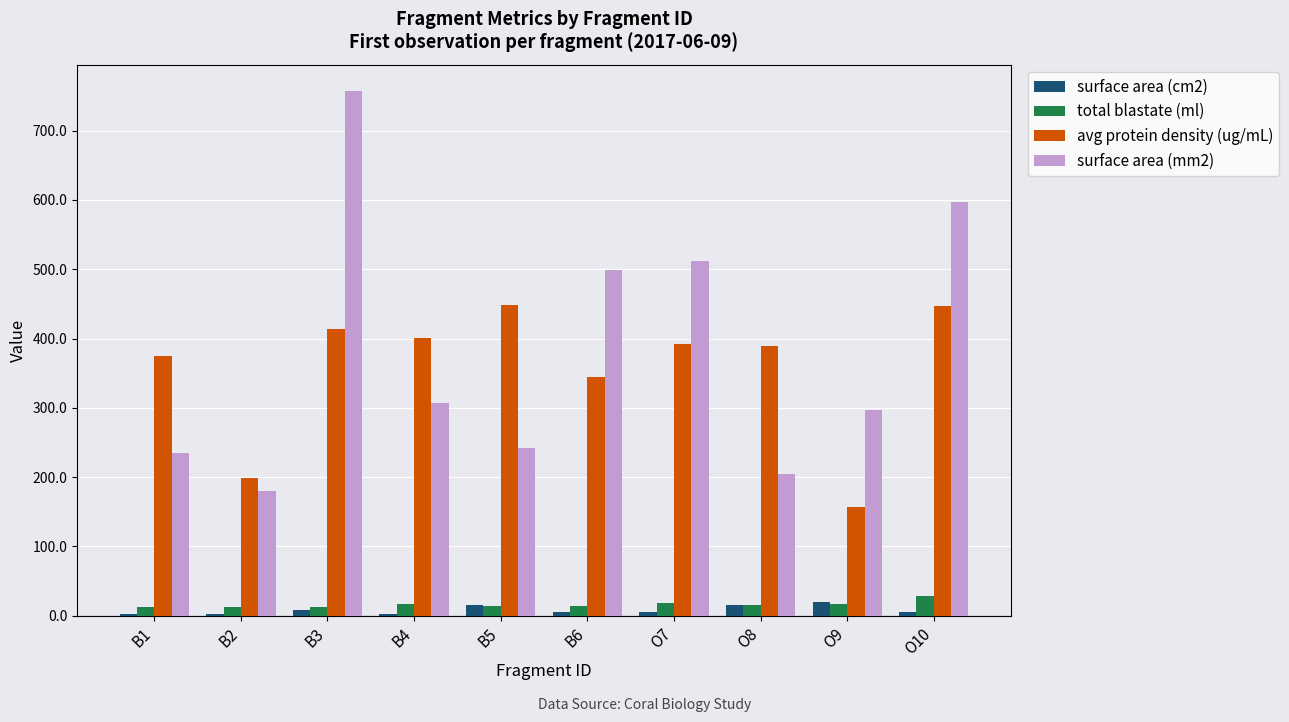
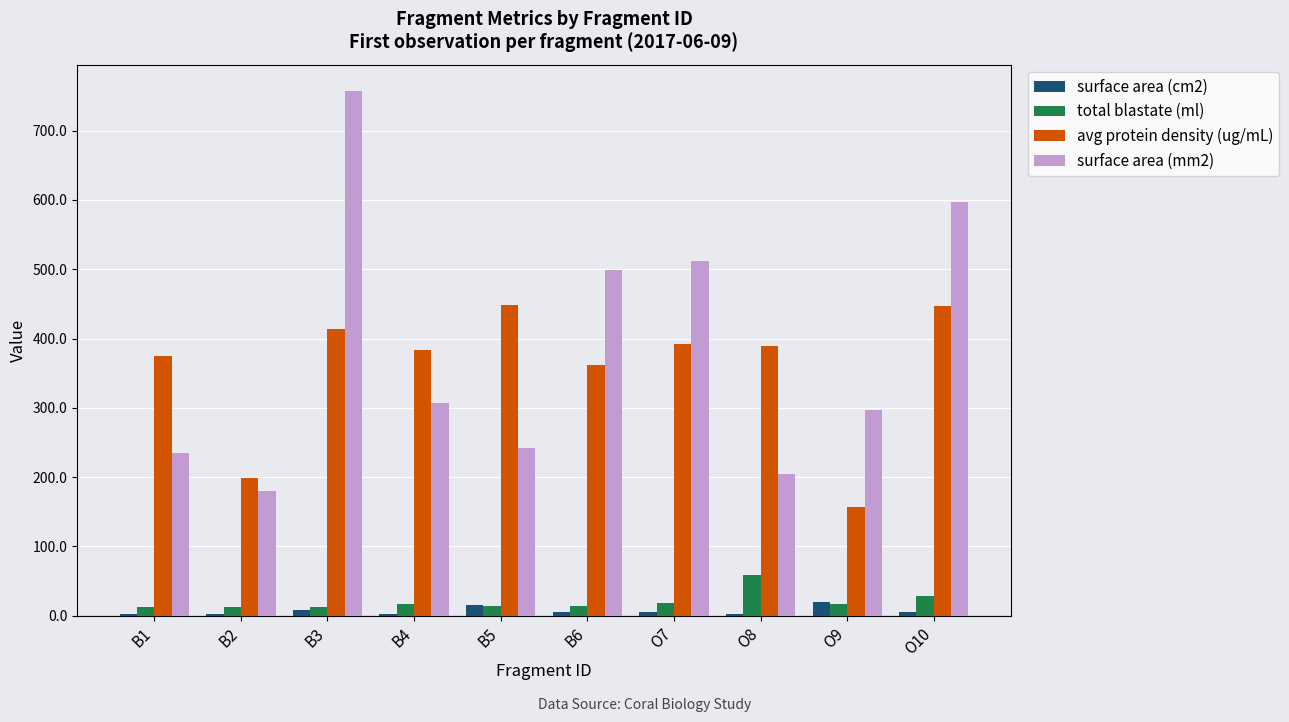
avg protein density (ug/mL), B4: 400 -> 380
avg protein density (ug/mL), B6: 340 -> 360
surface area (cm2), O8: 20 -> 0
total blastate (ml), O8: 20 -> 60
